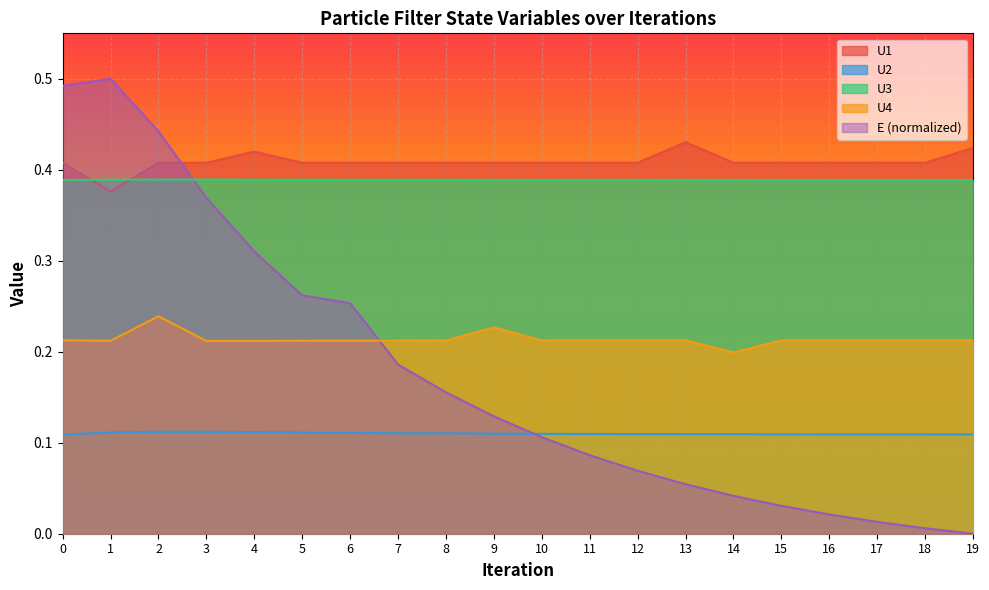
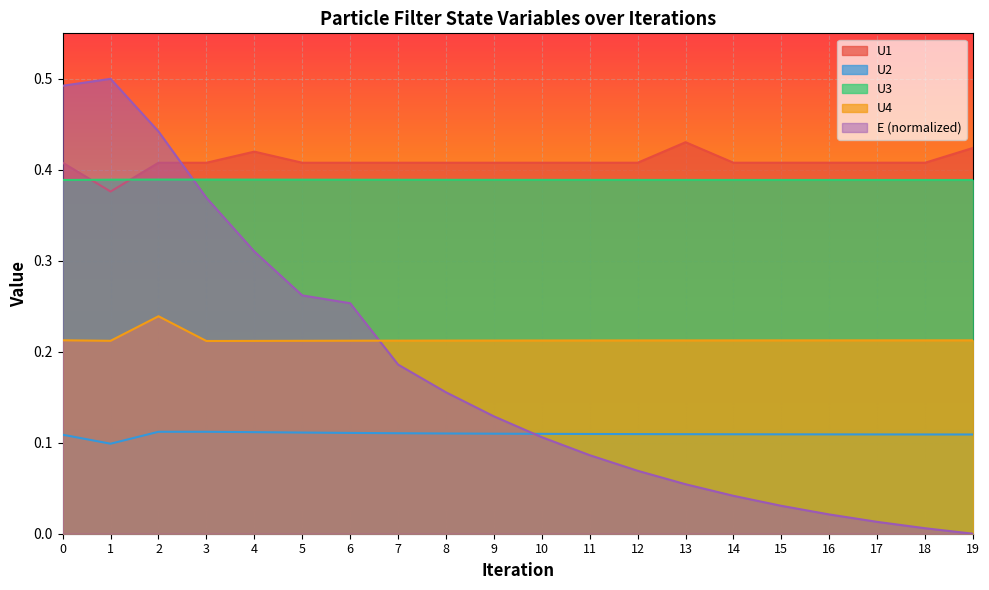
U2, 1: 0.11 -> 0.10
U4, 9: 0.23 -> 0.21
U4, 14: 0.20 -> 0.21
